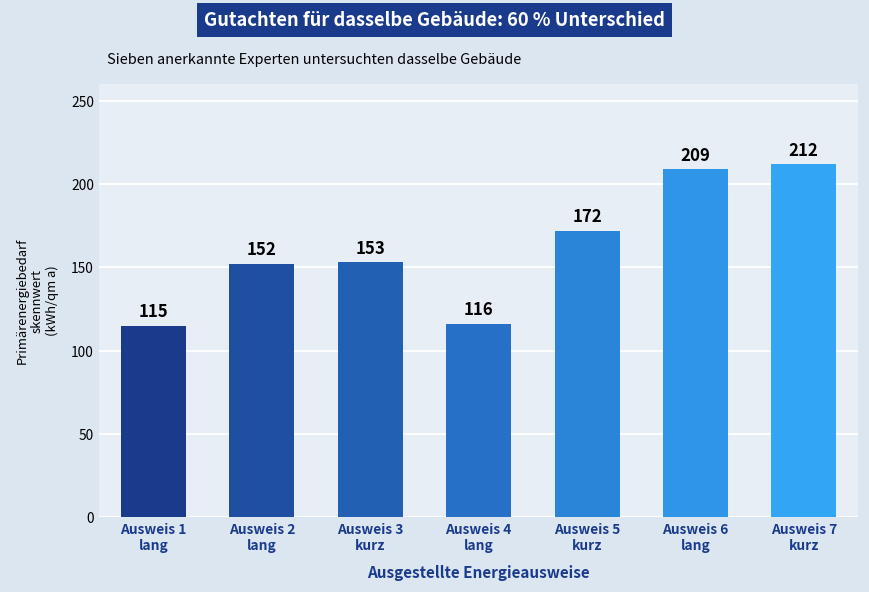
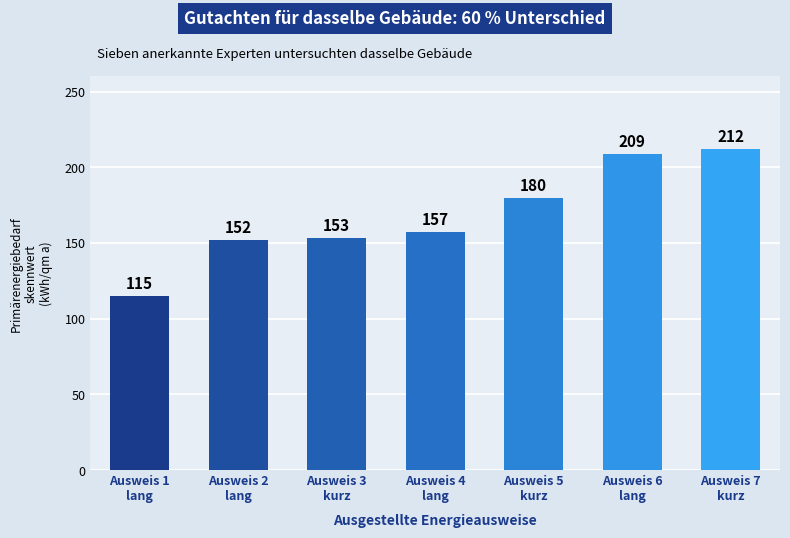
Ausweis 4 lang: 116 -> 157
Ausweis 5 kurz: 172 -> 180
